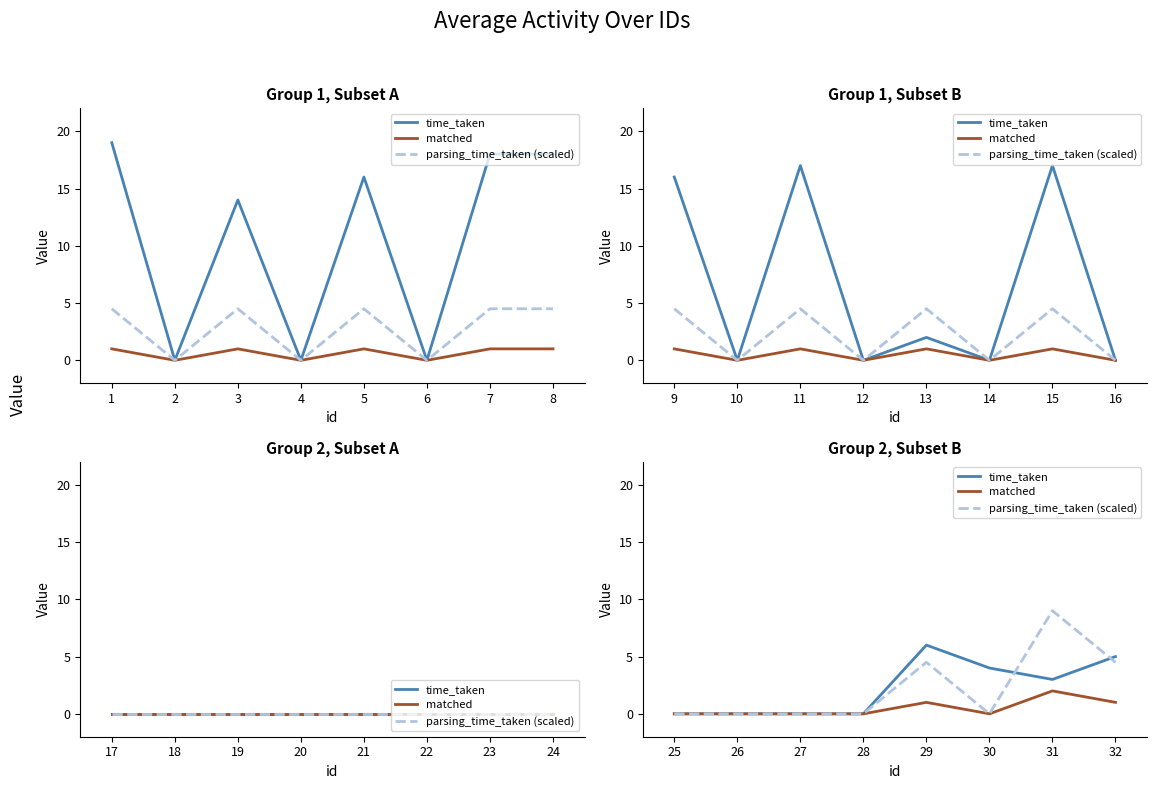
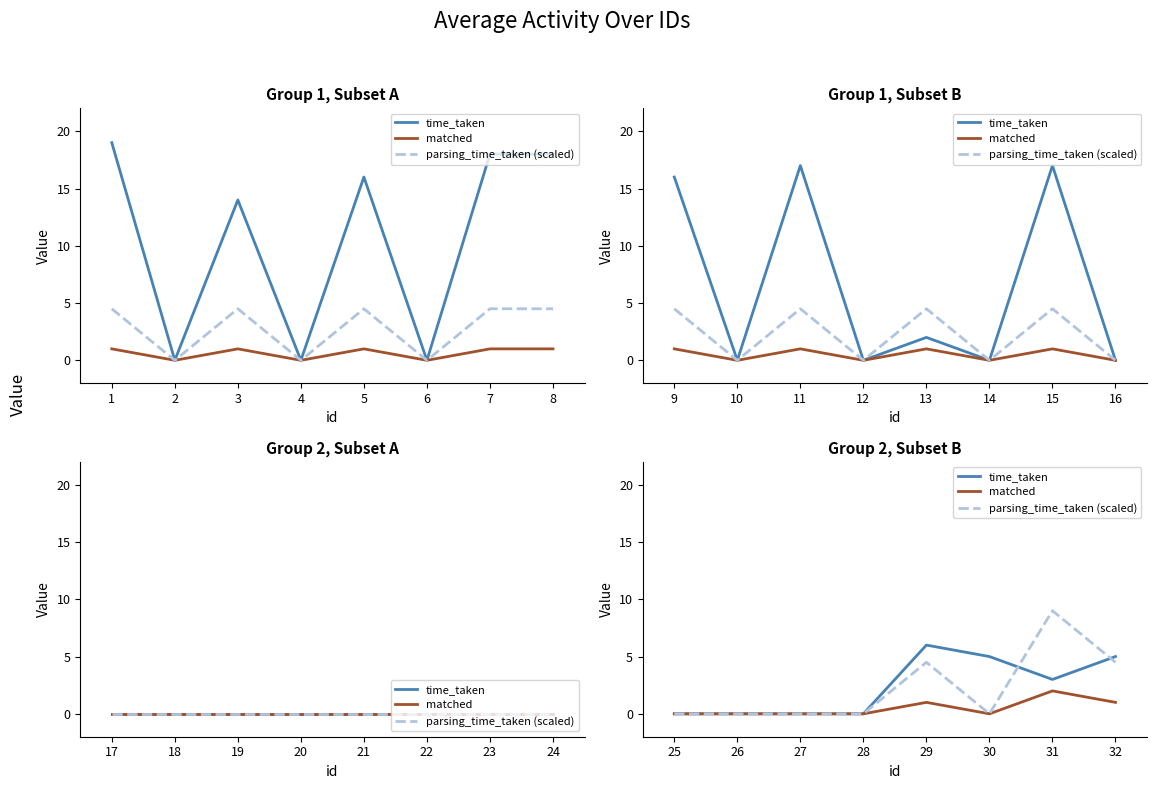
Group 2, Subset B, time_taken, 30: 4 -> 5
